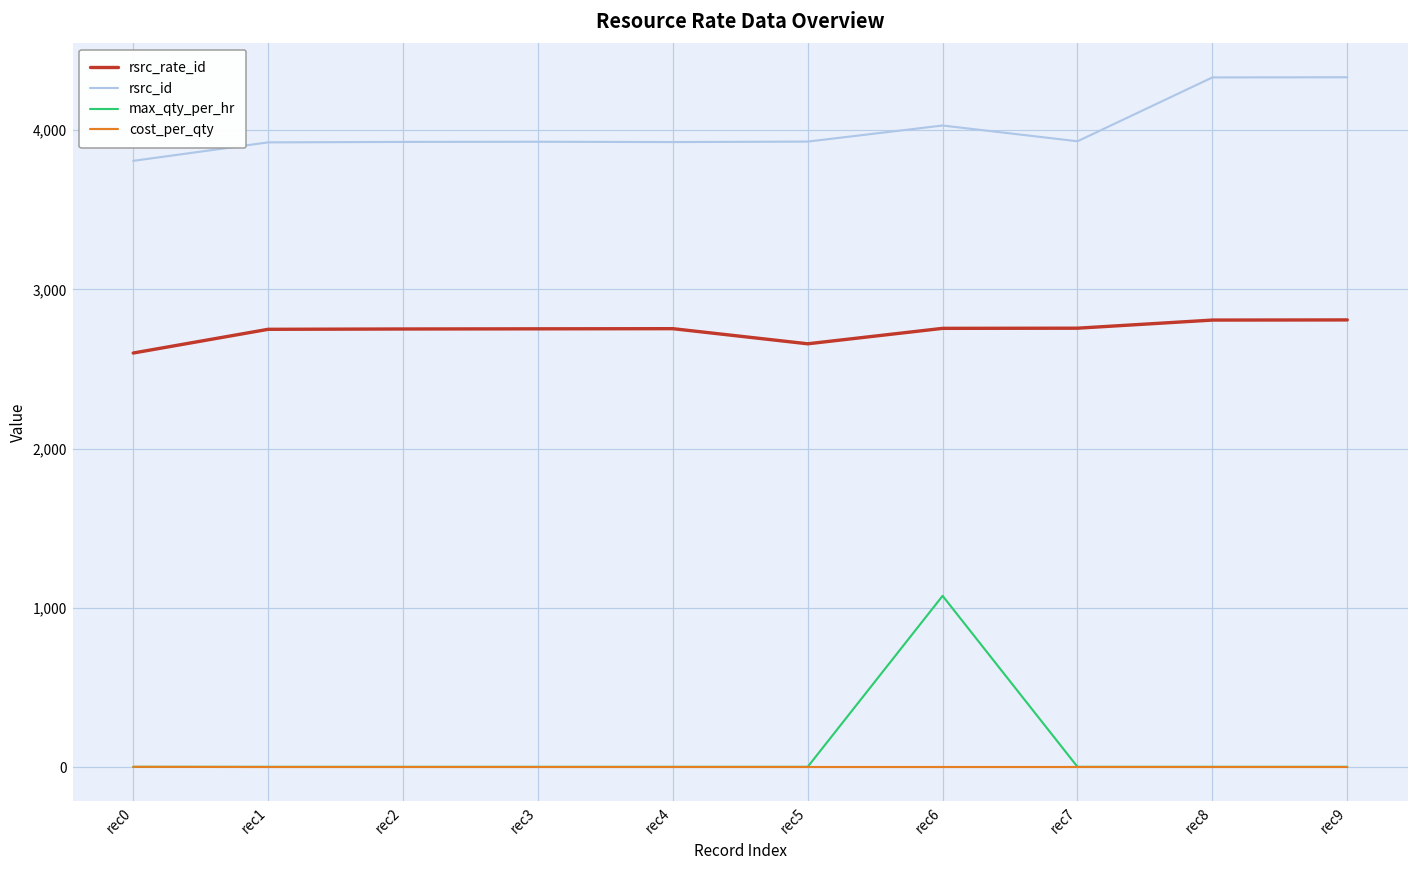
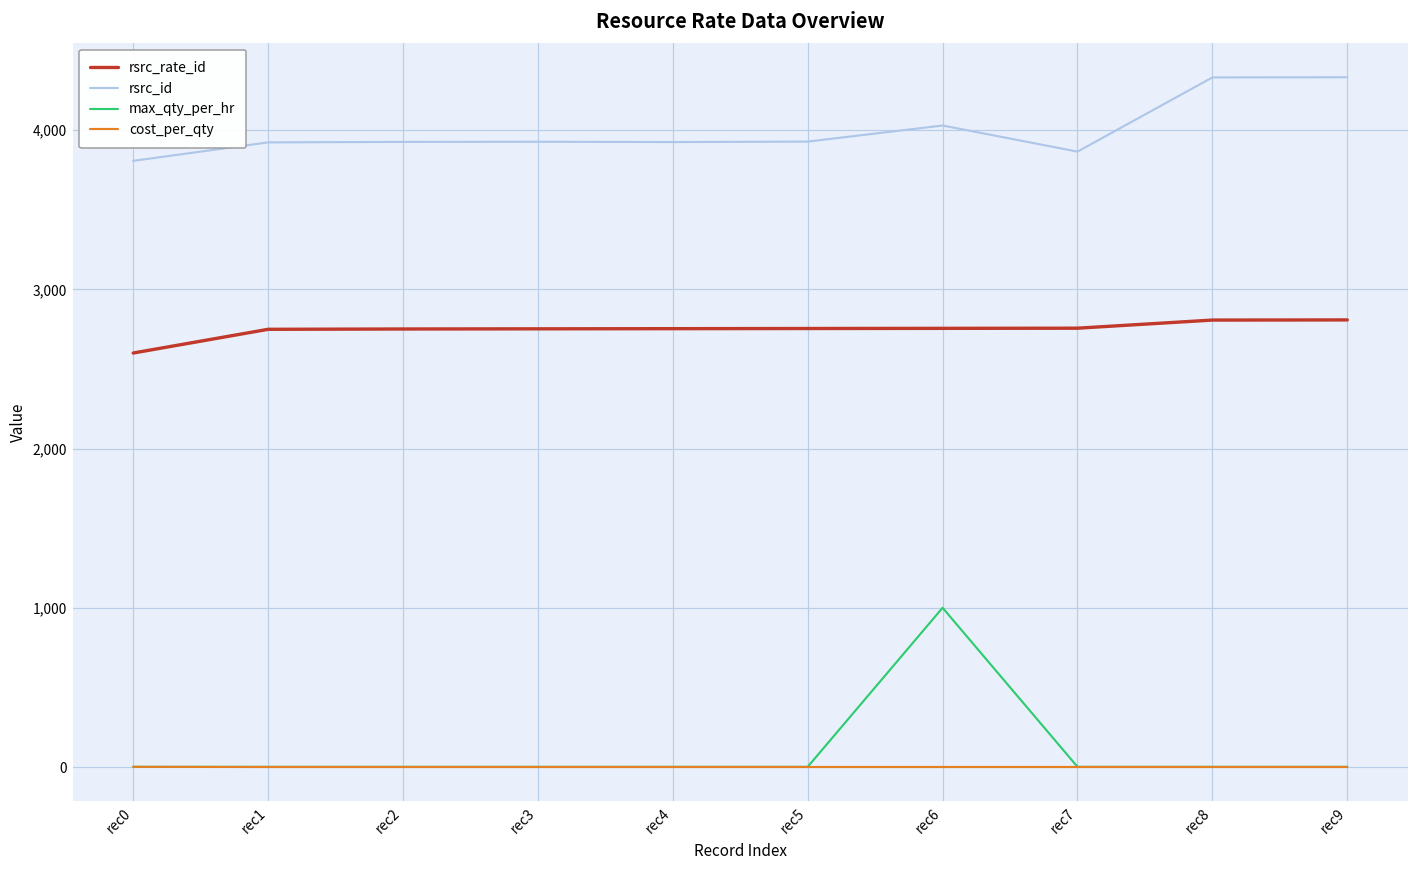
rsrc_rate_id, rec5: 2,660 -> 2,750
max_qty_per_hr, rec6: 1,080 -> 1,000
rsrc_id, rec7: 3,930 -> 3,870
